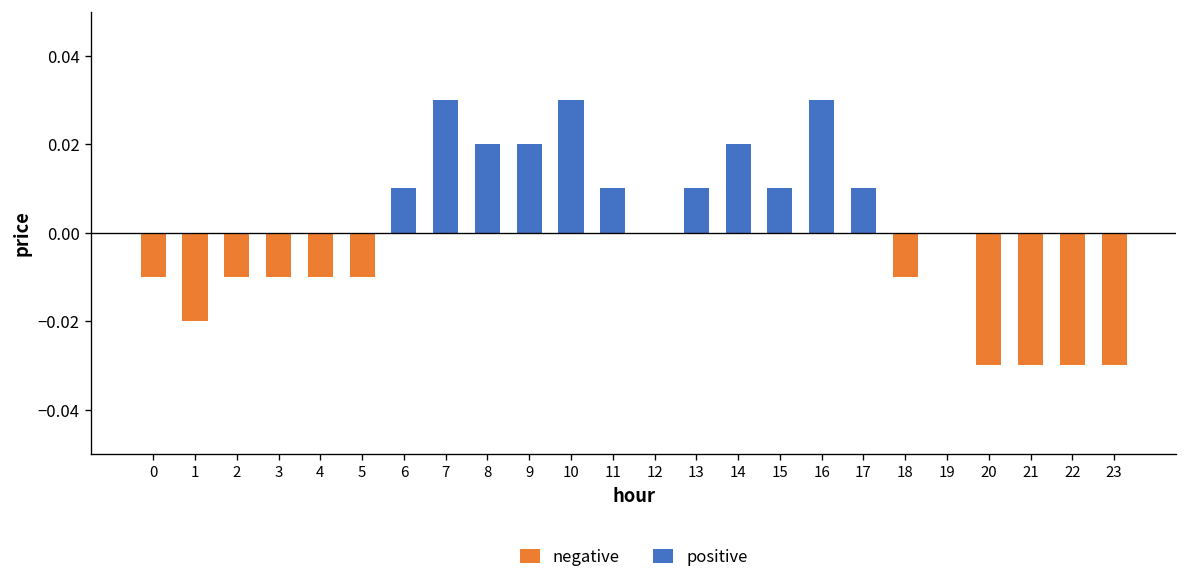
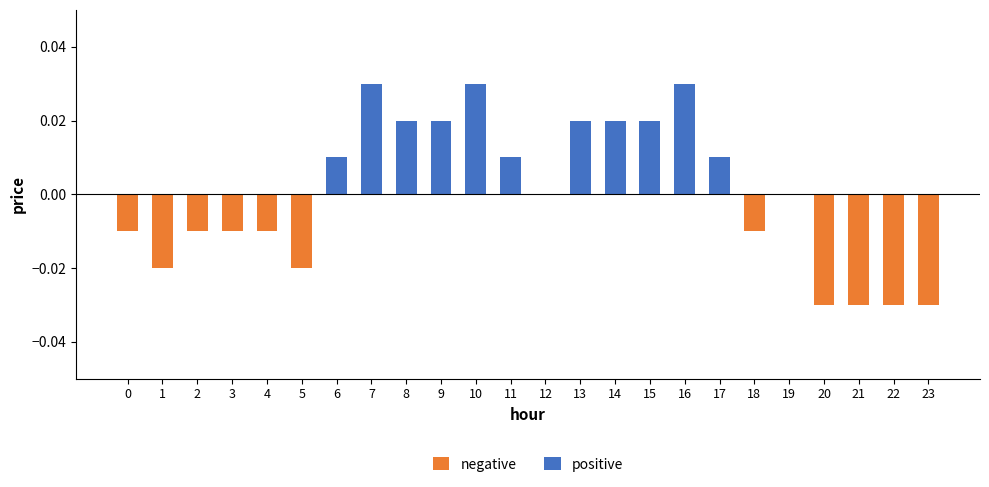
5: -0.01 -> -0.02
13: 0.01 -> 0.02
15: 0.01 -> 0.02
